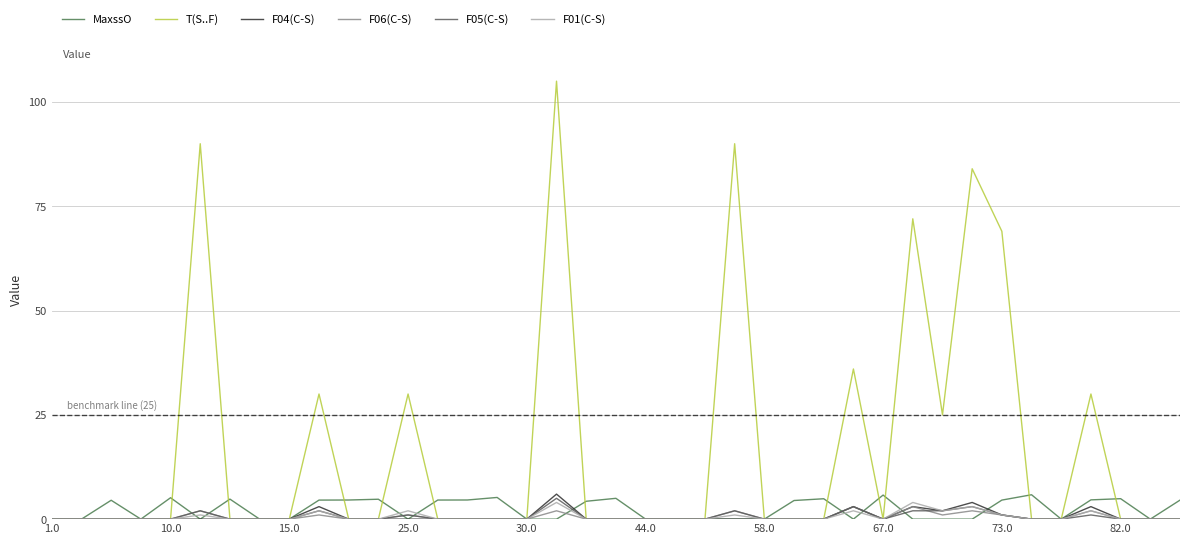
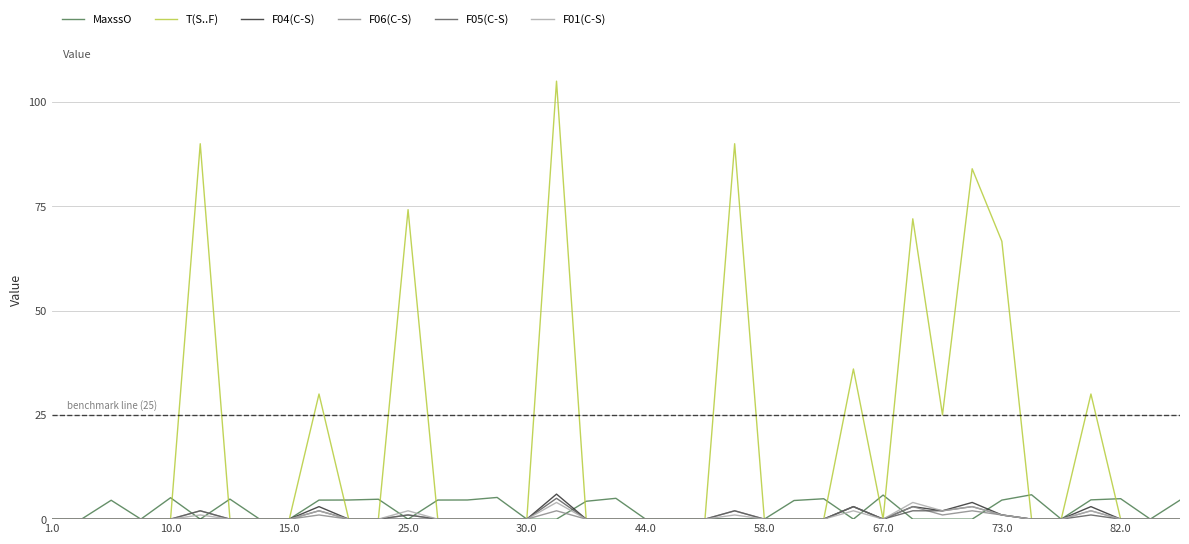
T(S..F), 25.0: 30 -> 74
T(S..F), 73.0: 69 -> 67
